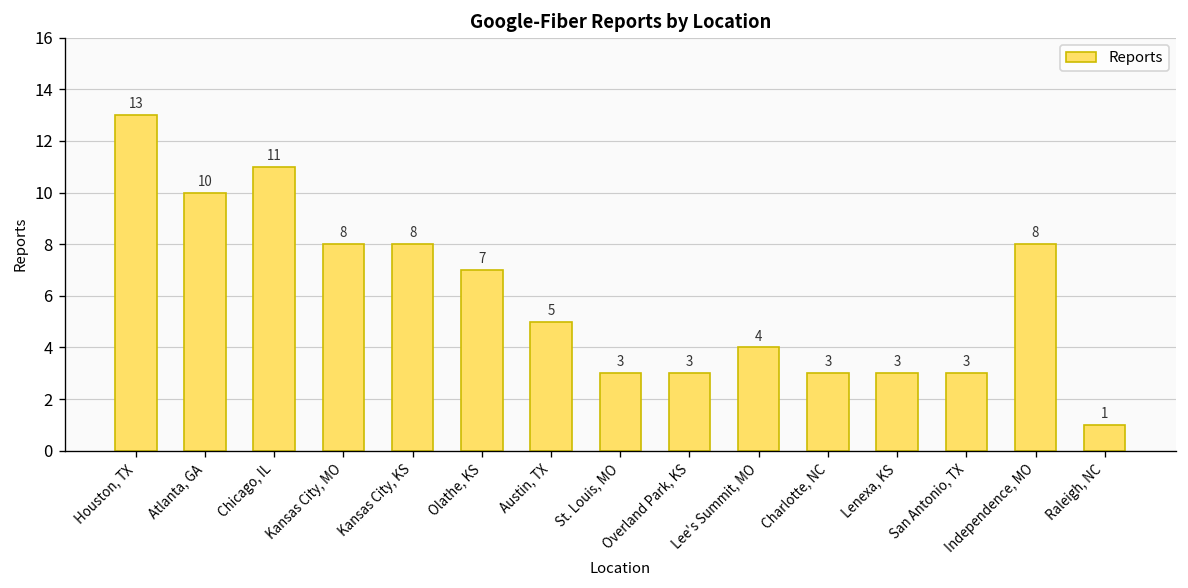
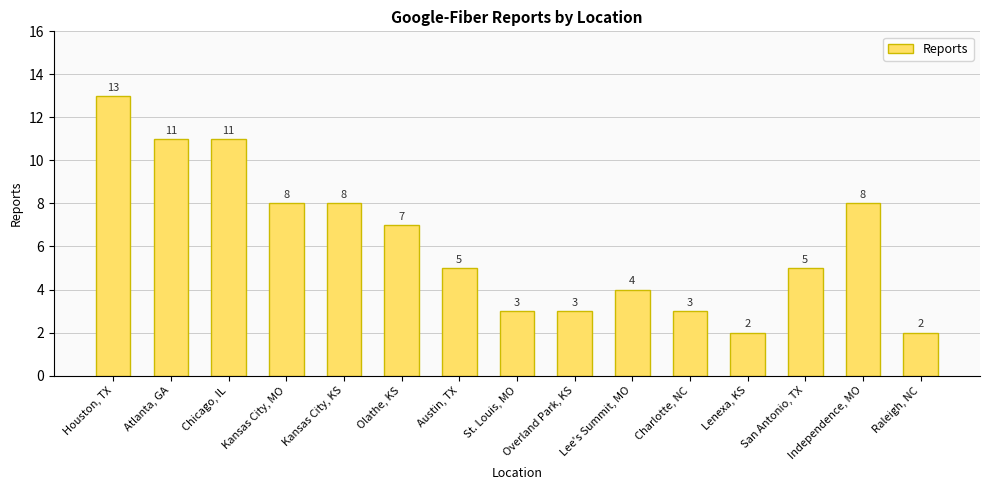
Atlanta, GA: 10 -> 11
Lenexa, KS: 3 -> 2
San Antonio, TX: 3 -> 5
Raleigh, NC: 1 -> 2
